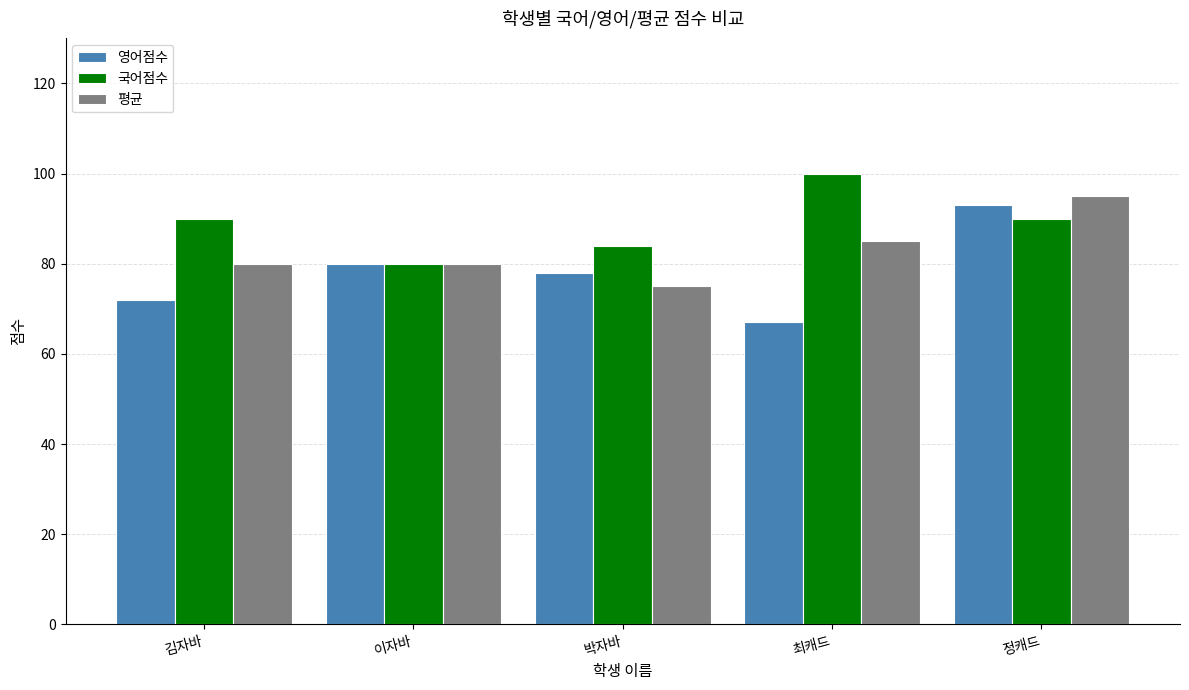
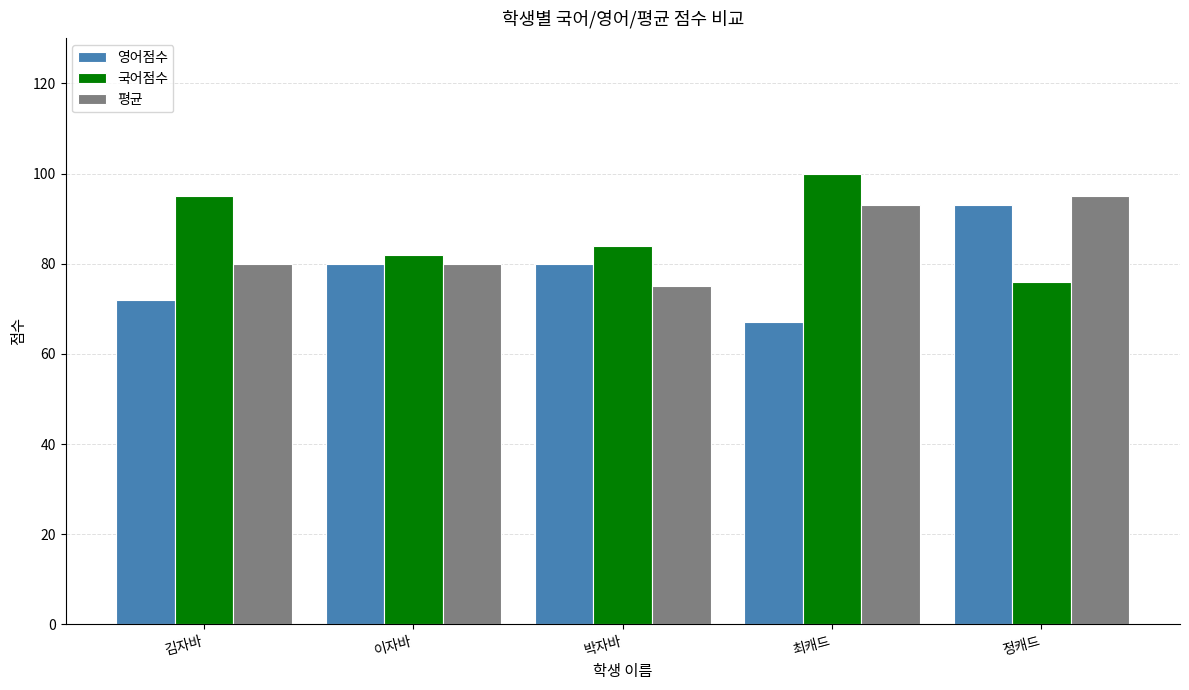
국어점수, 김자바: 90 -> 95
국어점수, 이자바: 80 -> 82
영어점수, 박자바: 78 -> 80
평균, 최캐드: 85 -> 93
국어점수, 정캐드: 90 -> 76
